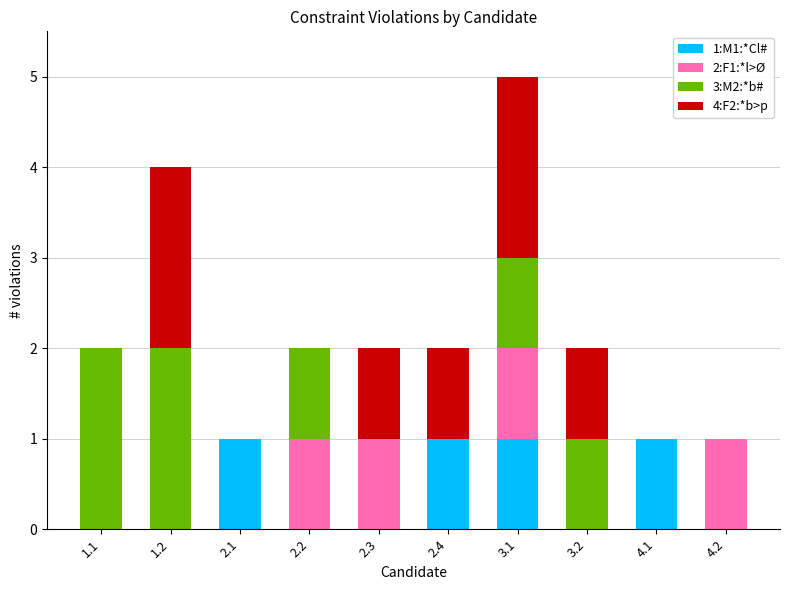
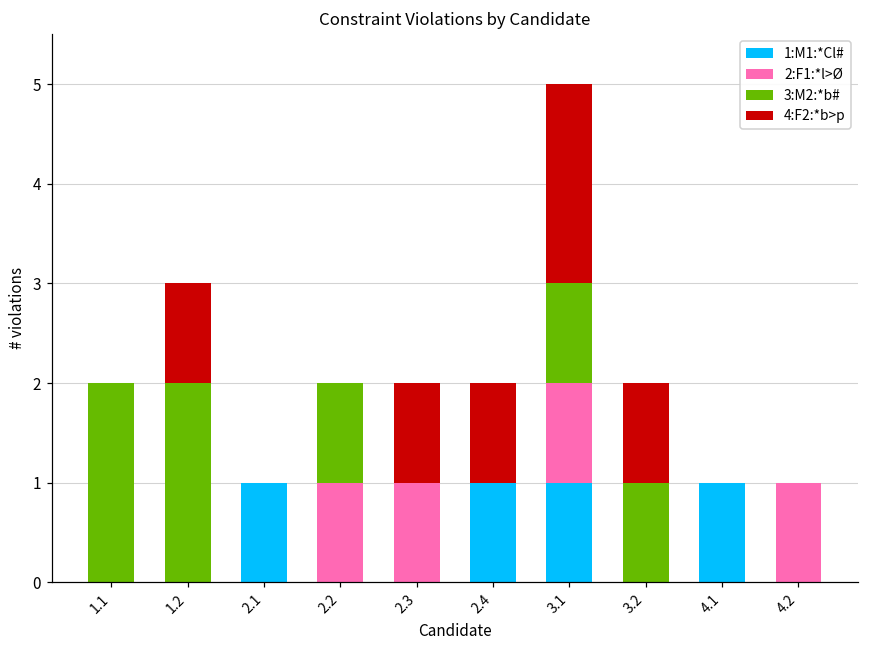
4:F2:*b>p, 1.2: 2 -> 1
